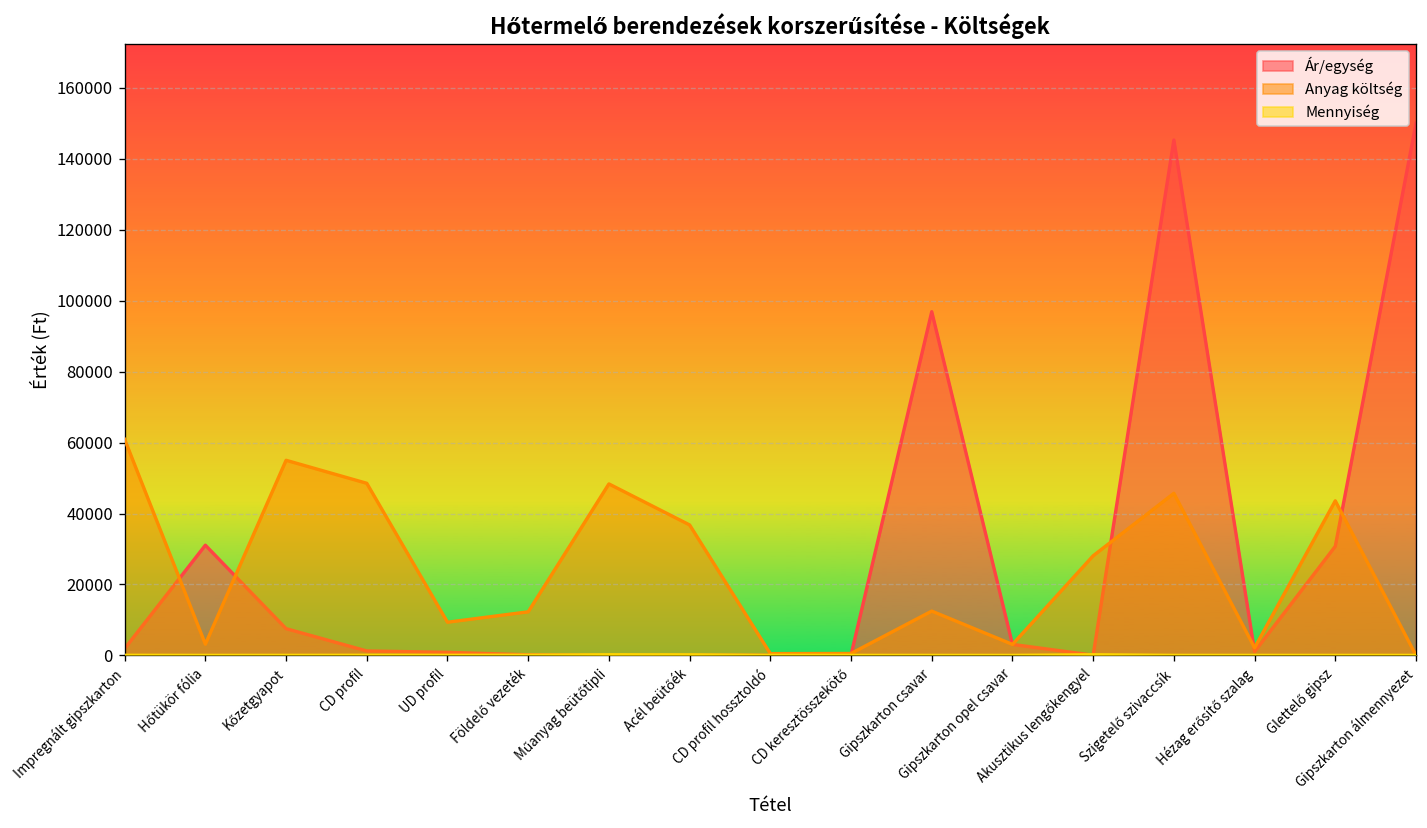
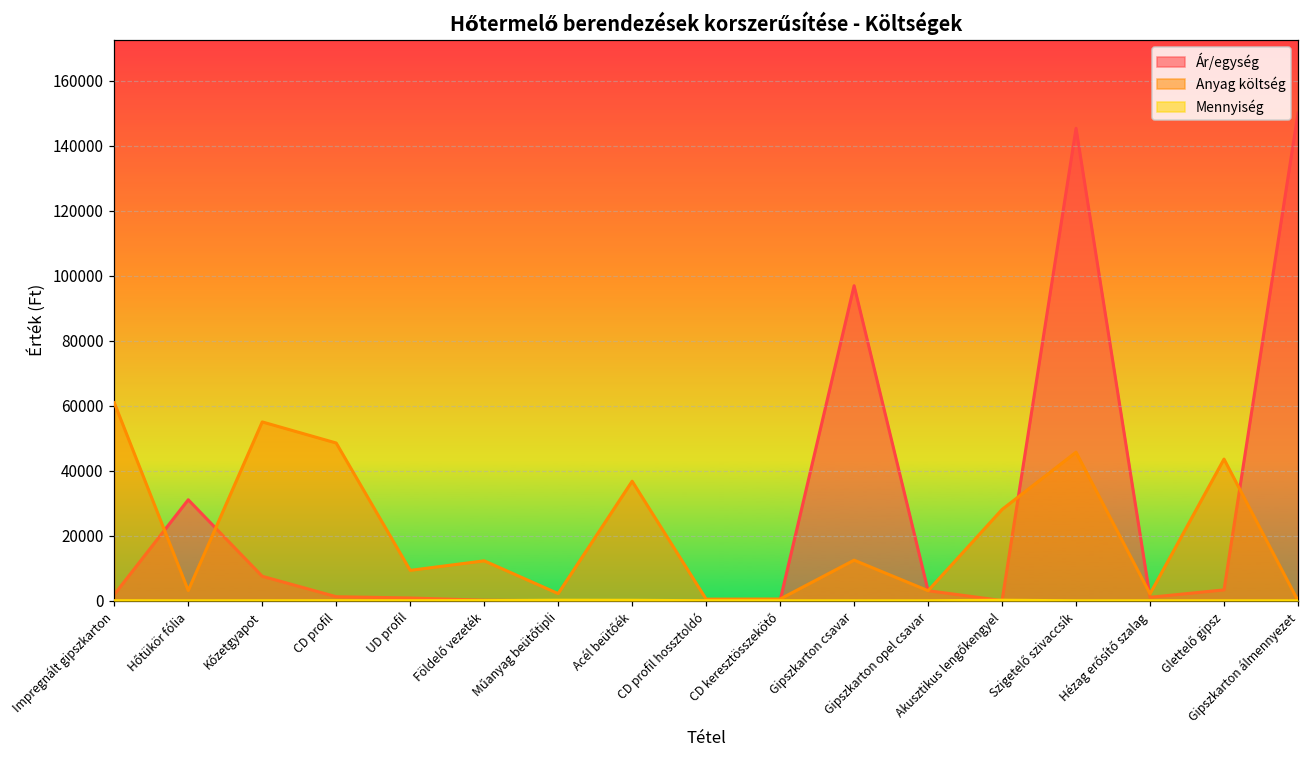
Anyag költség, Műanyag beütőtipli: 48000 -> 2000
Ár/egység, Glettelő gipsz: 31000 -> 3000
